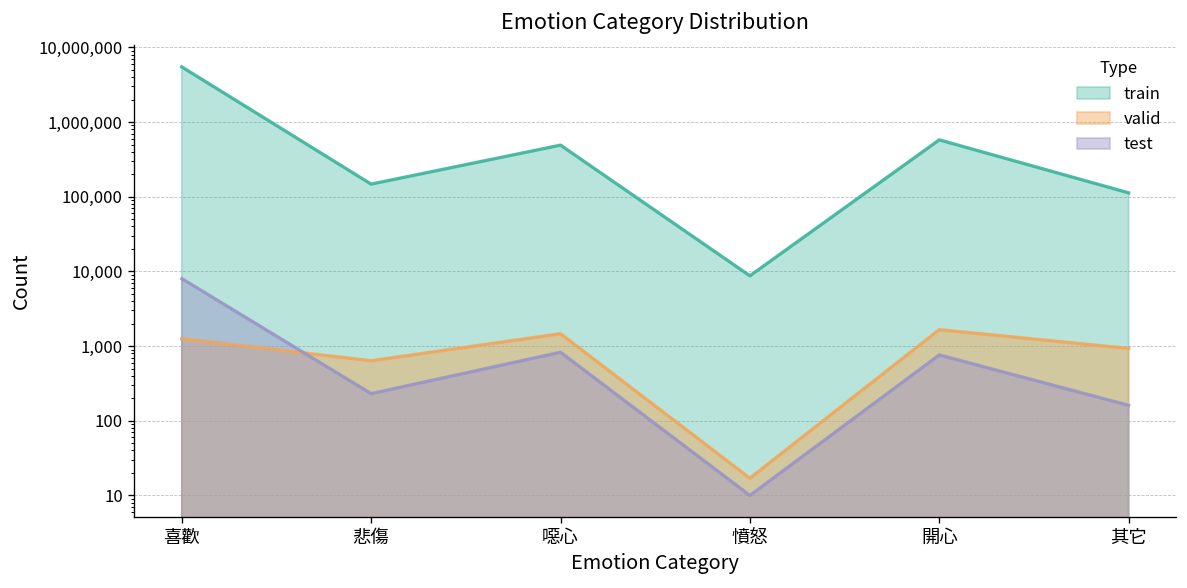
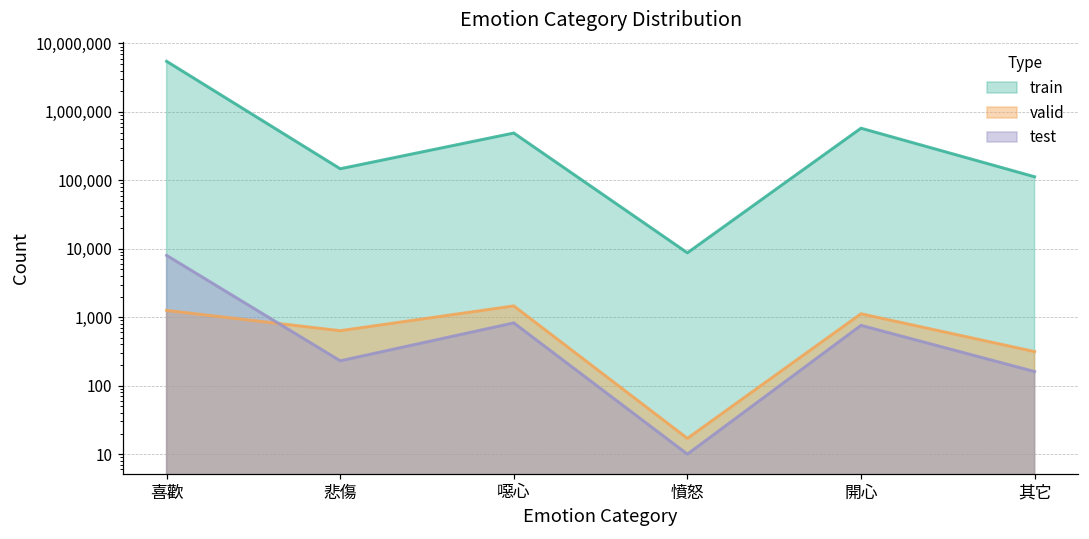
valid, 開心: 1,700 -> 1,100
valid, 其它: 900 -> 300
